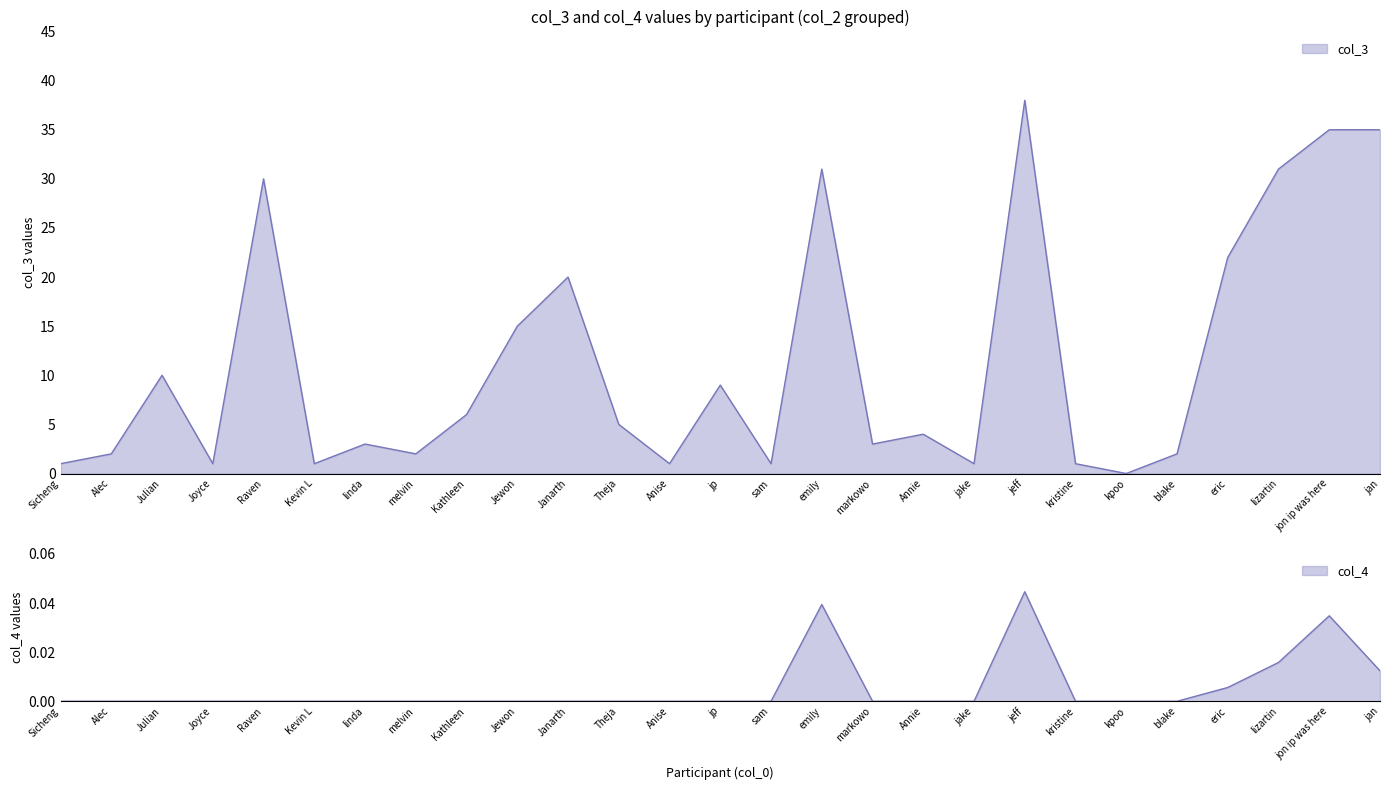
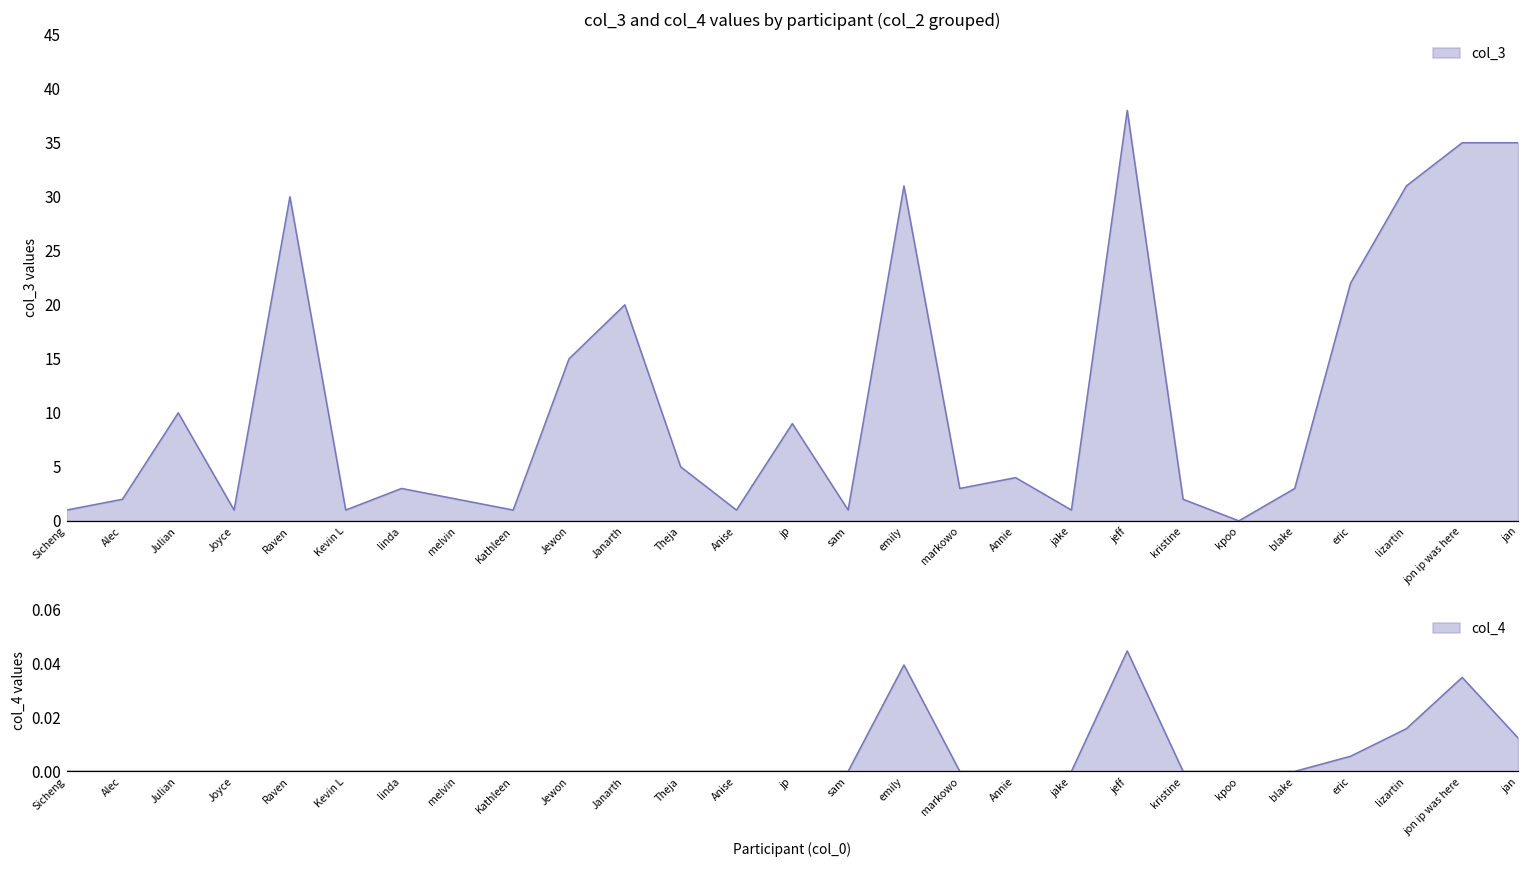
col_3 and col_4 values by participant (col_2 grouped), Kathleen: 6 -> 1
col_3 and col_4 values by participant (col_2 grouped), kristine: 1 -> 2
col_3 and col_4 values by participant (col_2 grouped), blake: 2 -> 3
